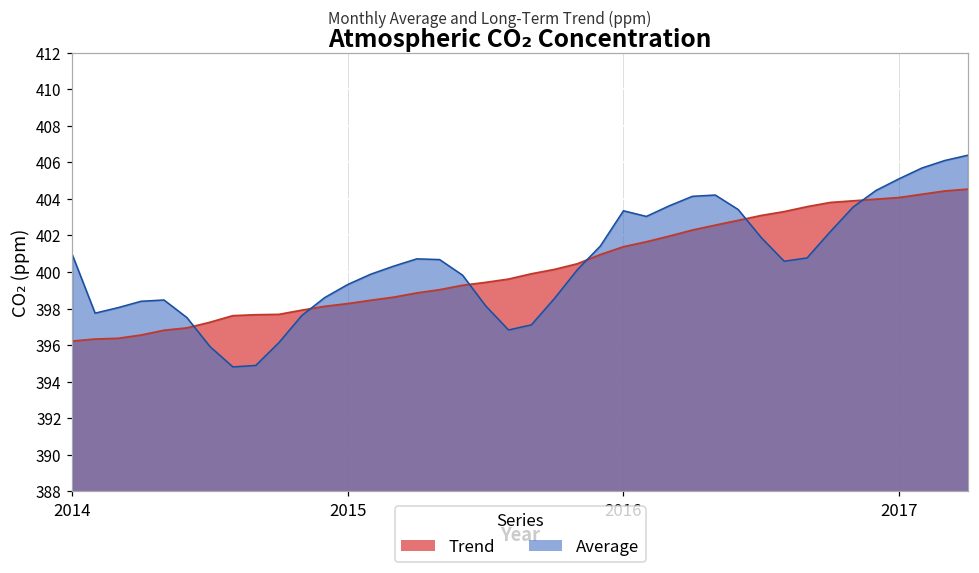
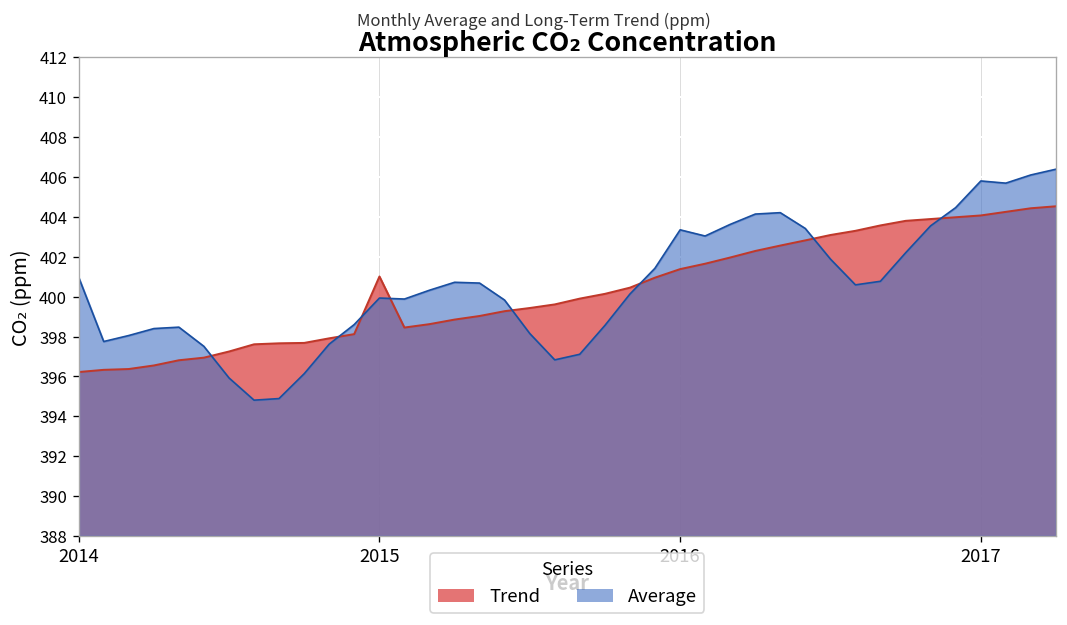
Trend, 2015: 398.3 -> 401.0
Average, 2015: 399.3 -> 399.9
Average, 2017: 405.1 -> 405.8
